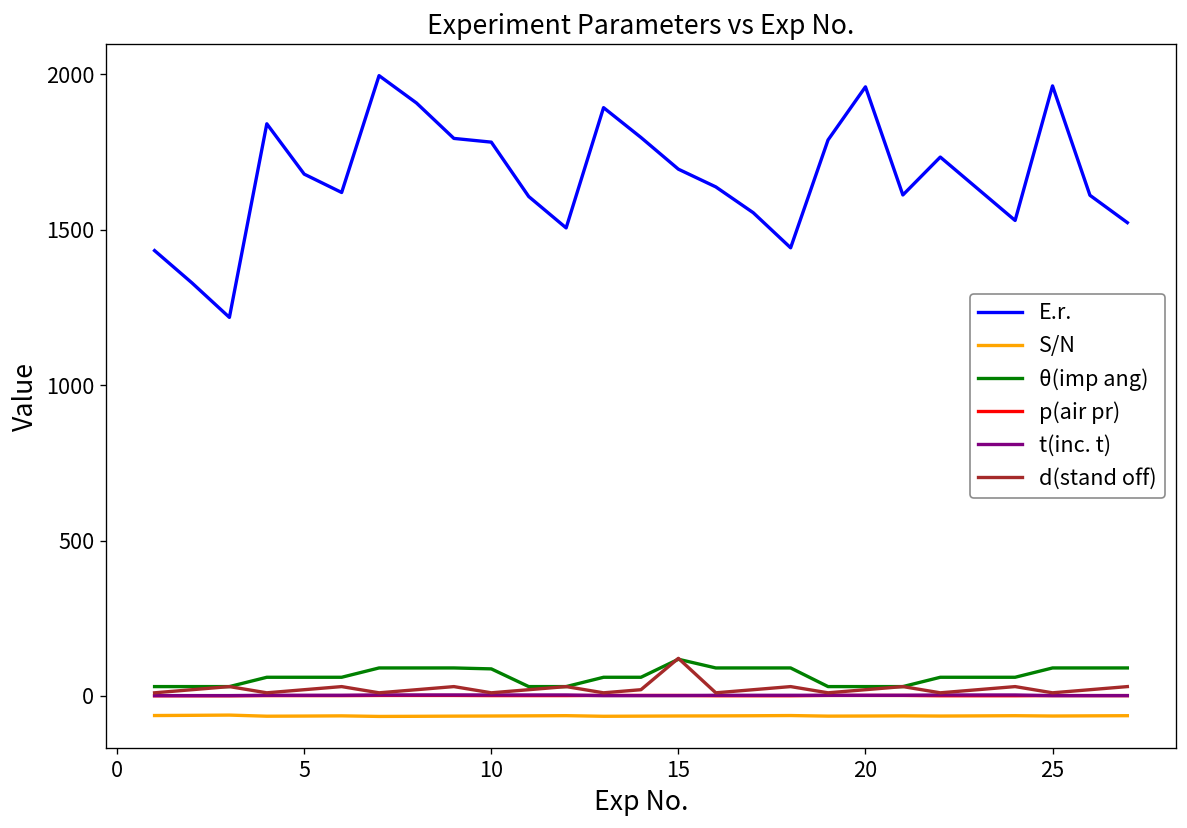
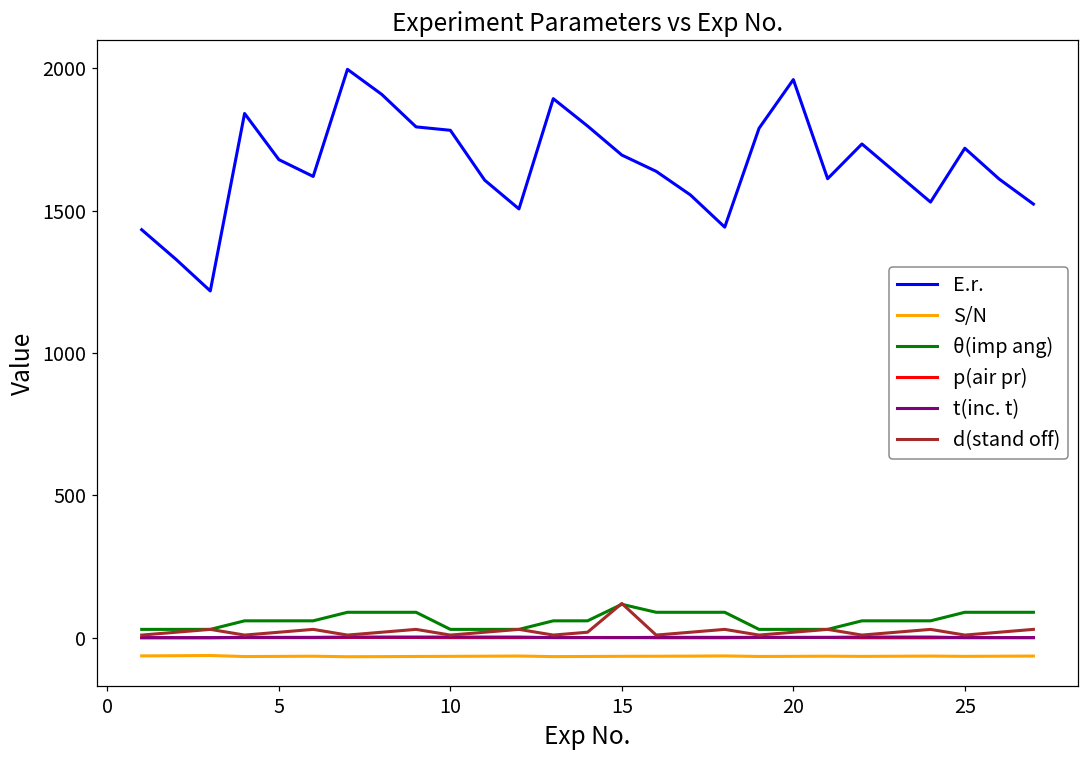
θ(imp ang), 10: 90 -> 30
E.r., 25: 1960 -> 1720
